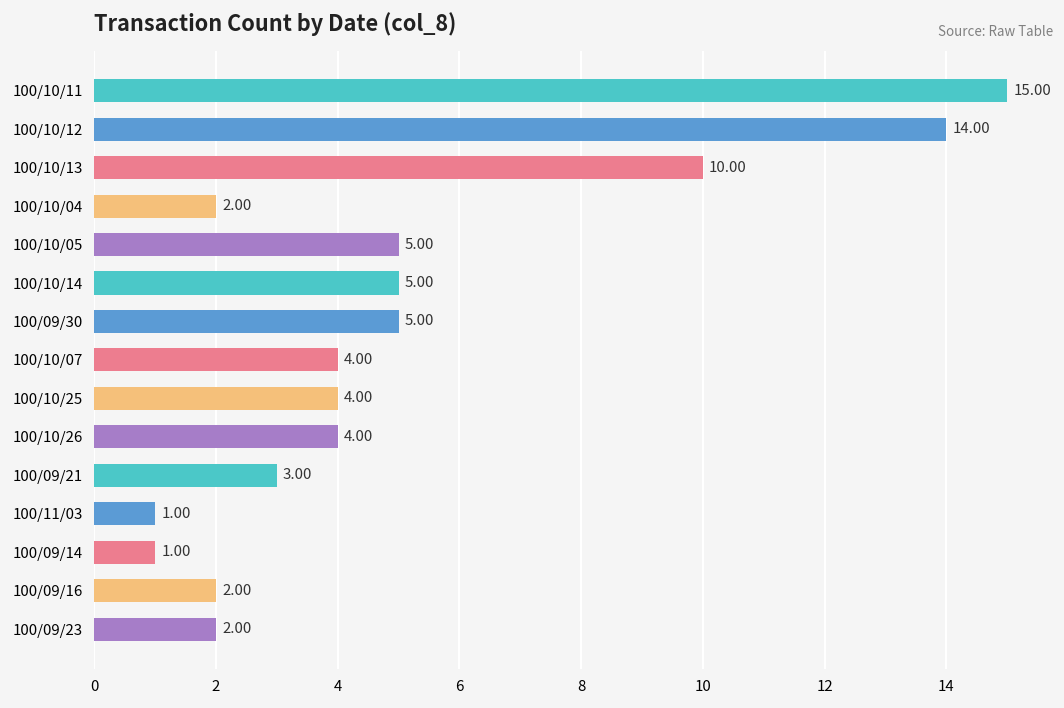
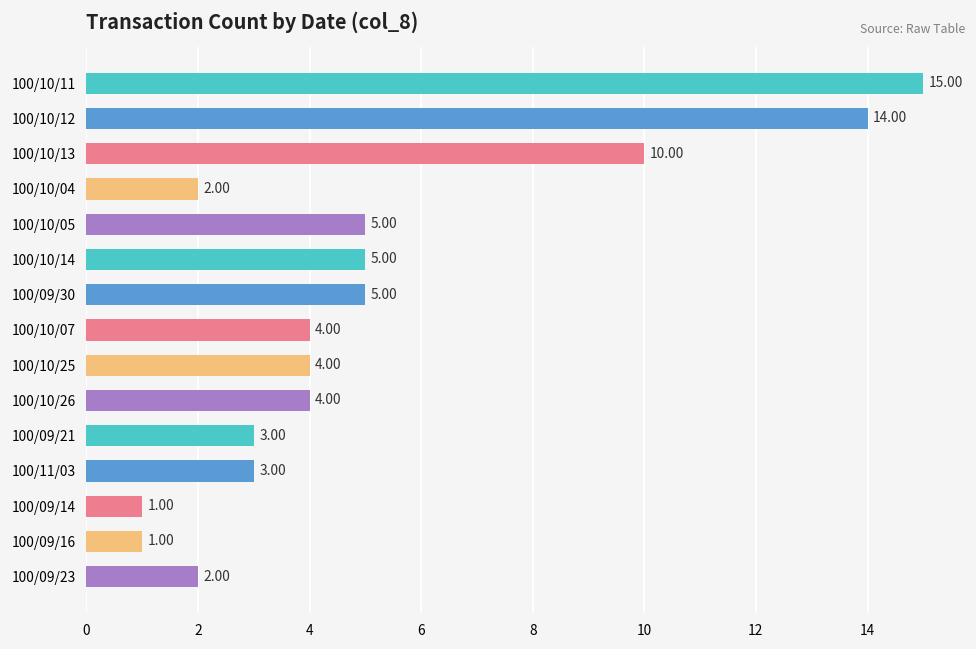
100/11/03: 1.00 -> 3.00
100/09/16: 2.00 -> 1.00
